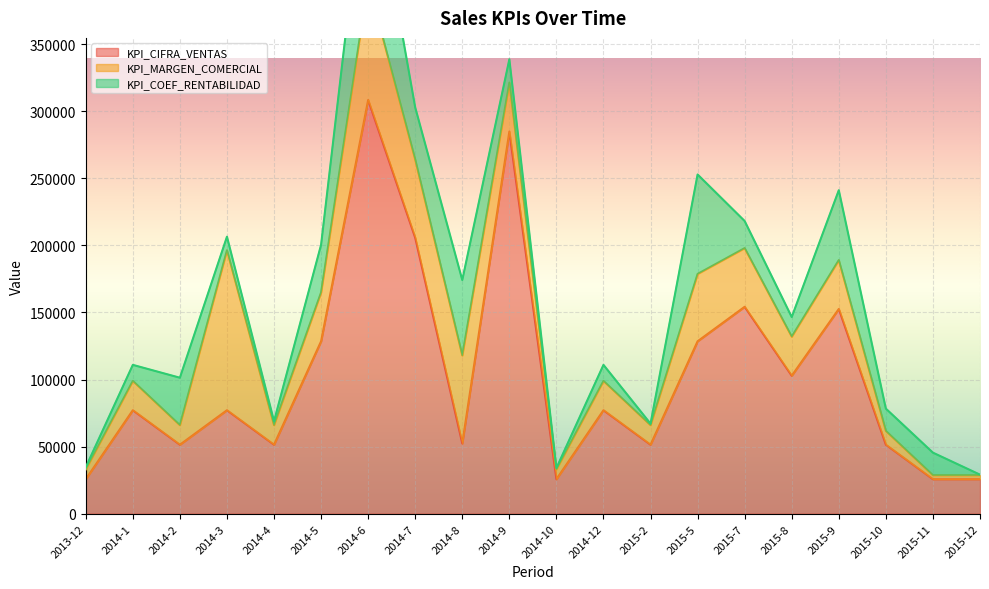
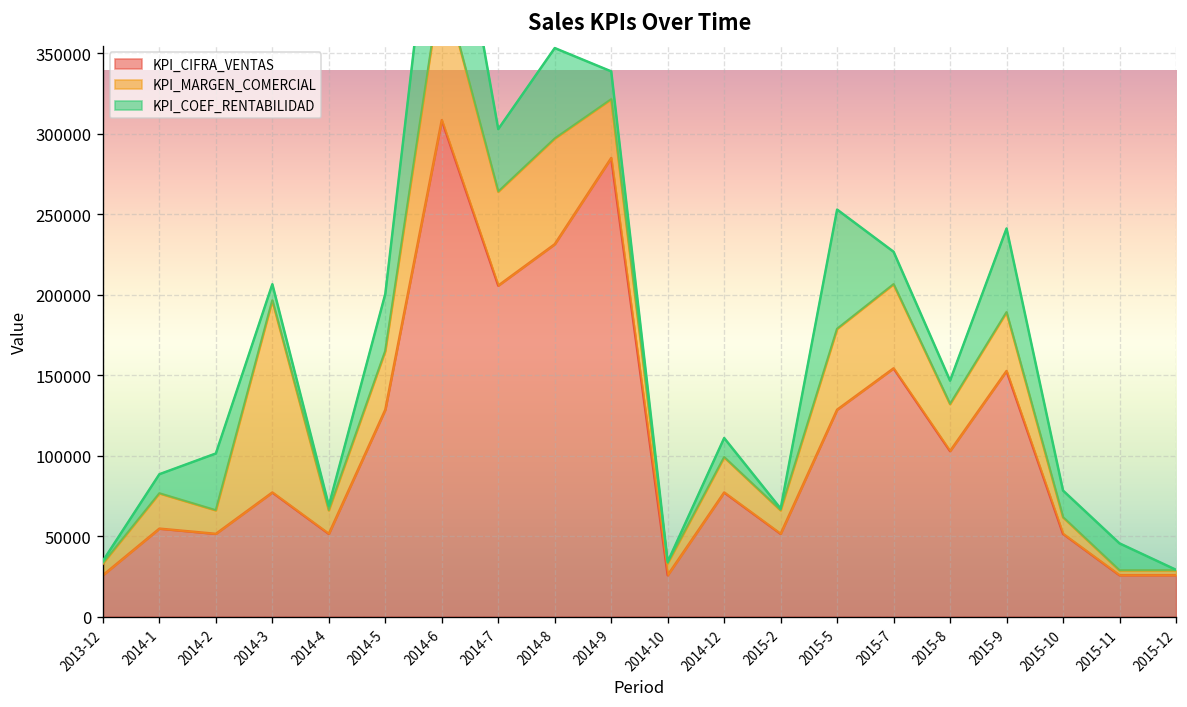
KPI_CIFRA_VENTAS, 2014-1: 77000 -> 55000
KPI_CIFRA_VENTAS, 2014-8: 52000 -> 231000
KPI_MARGEN_COMERCIAL, 2015-7: 44000 -> 52000
